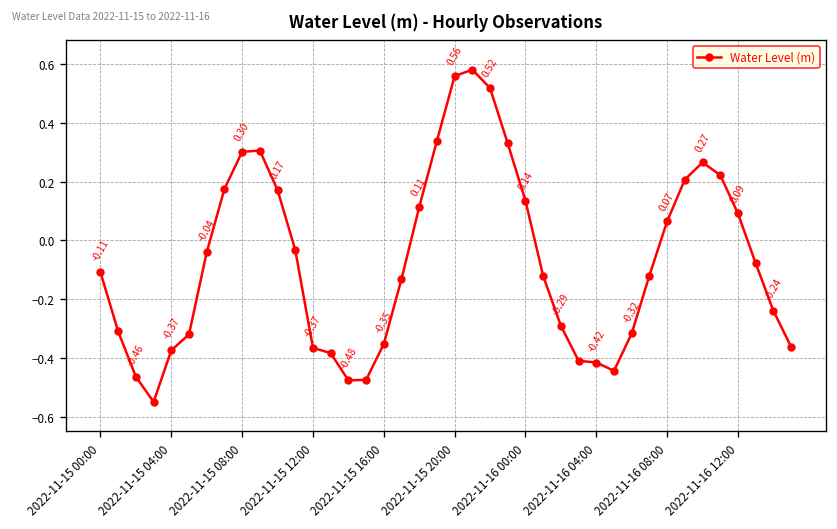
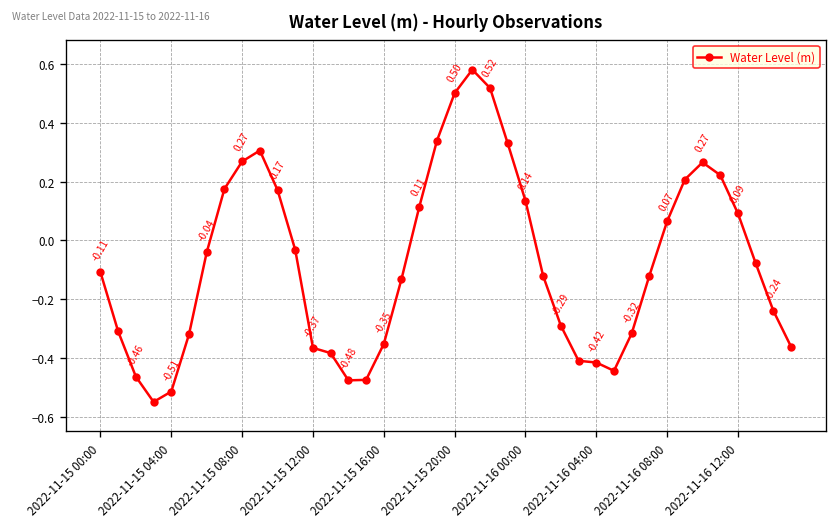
2022-11-15 04:00: -0.37 -> -0.51
2022-11-15 08:00: 0.30 -> 0.27
2022-11-15 20:00: 0.56 -> 0.50
